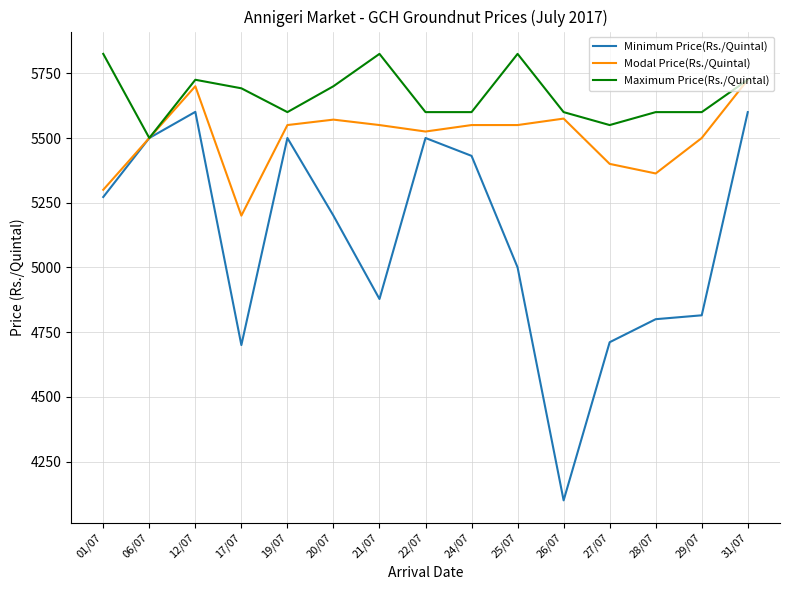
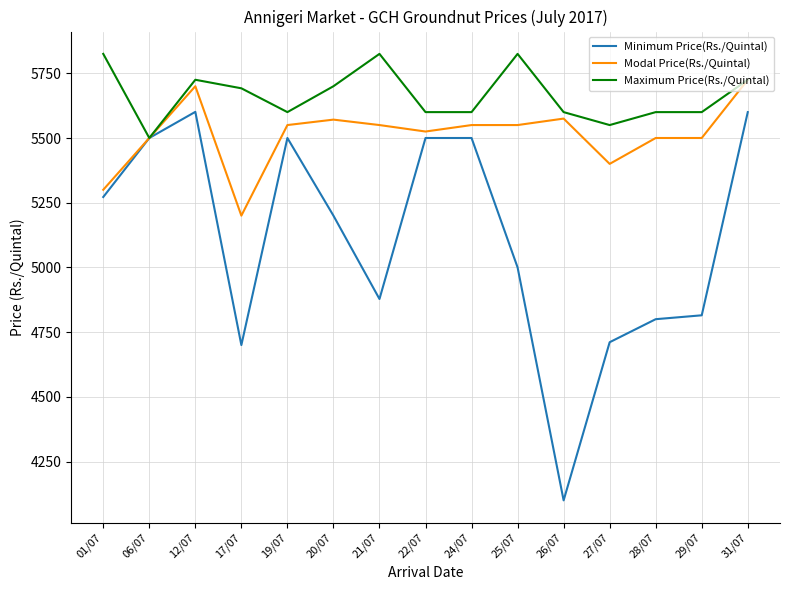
Minimum Price(Rs./Quintal), 24/07: 5430 -> 5500
Modal Price(Rs./Quintal), 28/07: 5360 -> 5500
